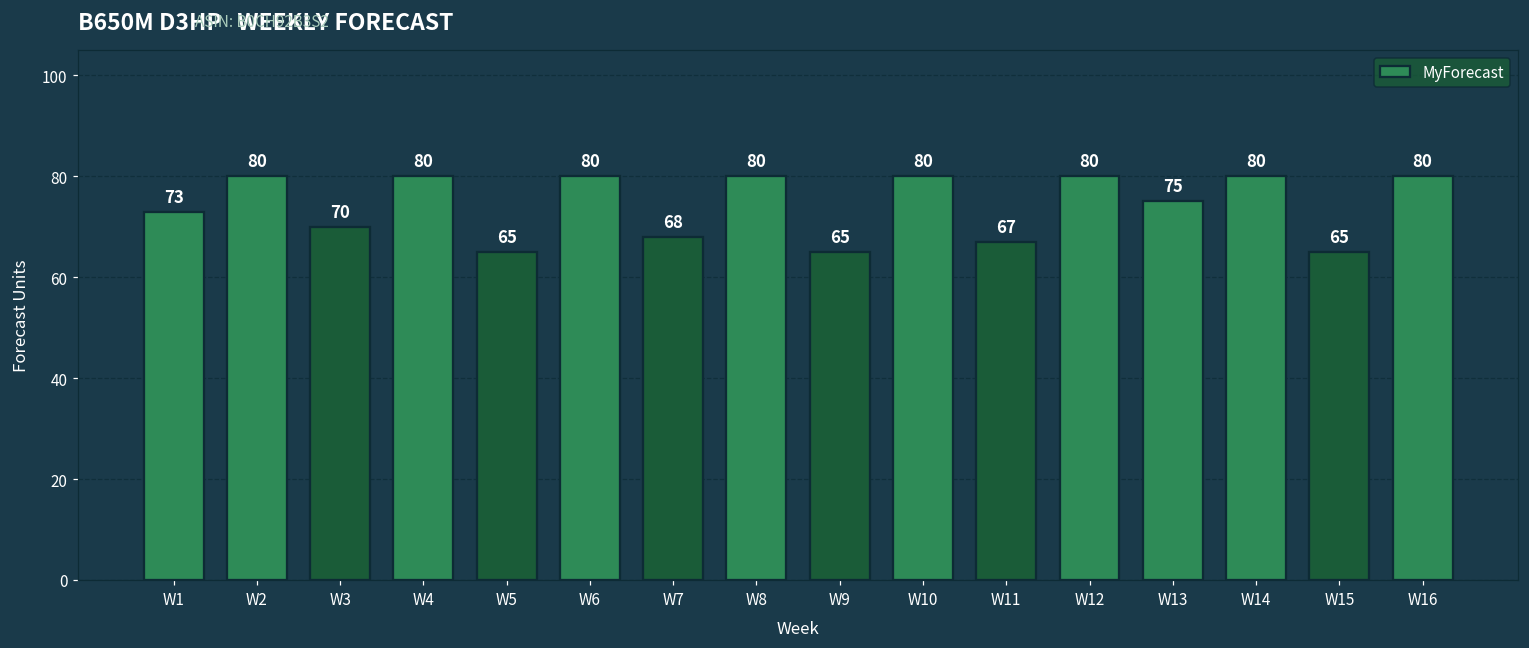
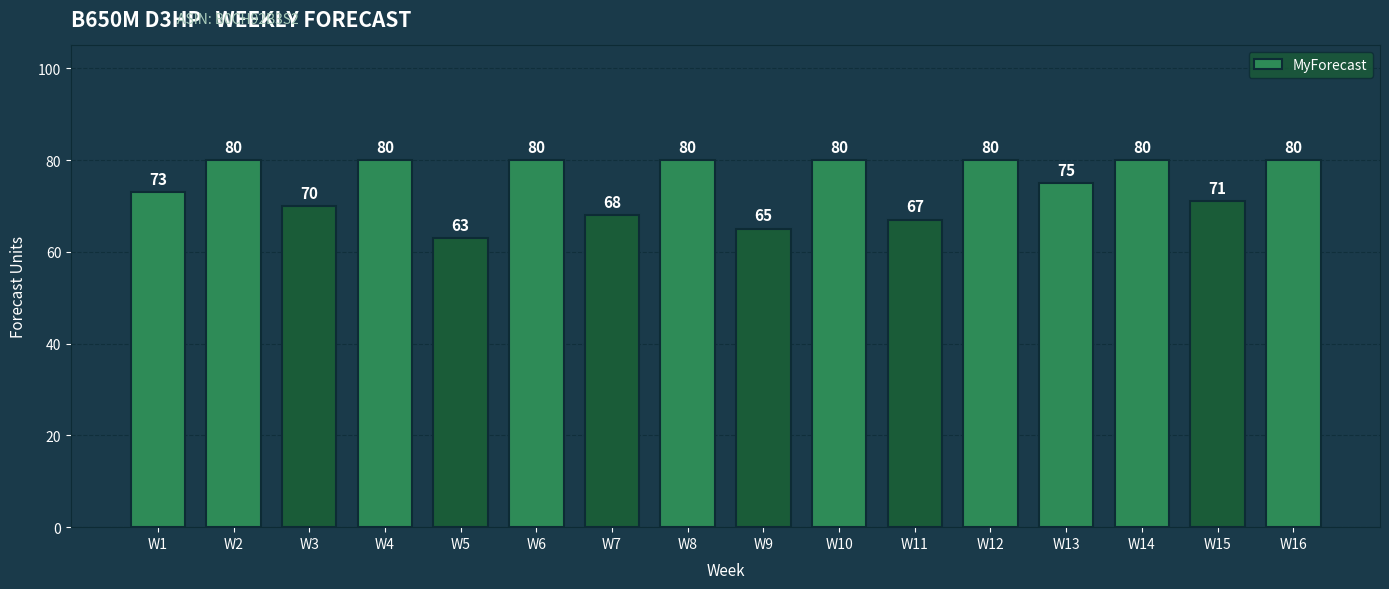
W5: 65 -> 63
W15: 65 -> 71
